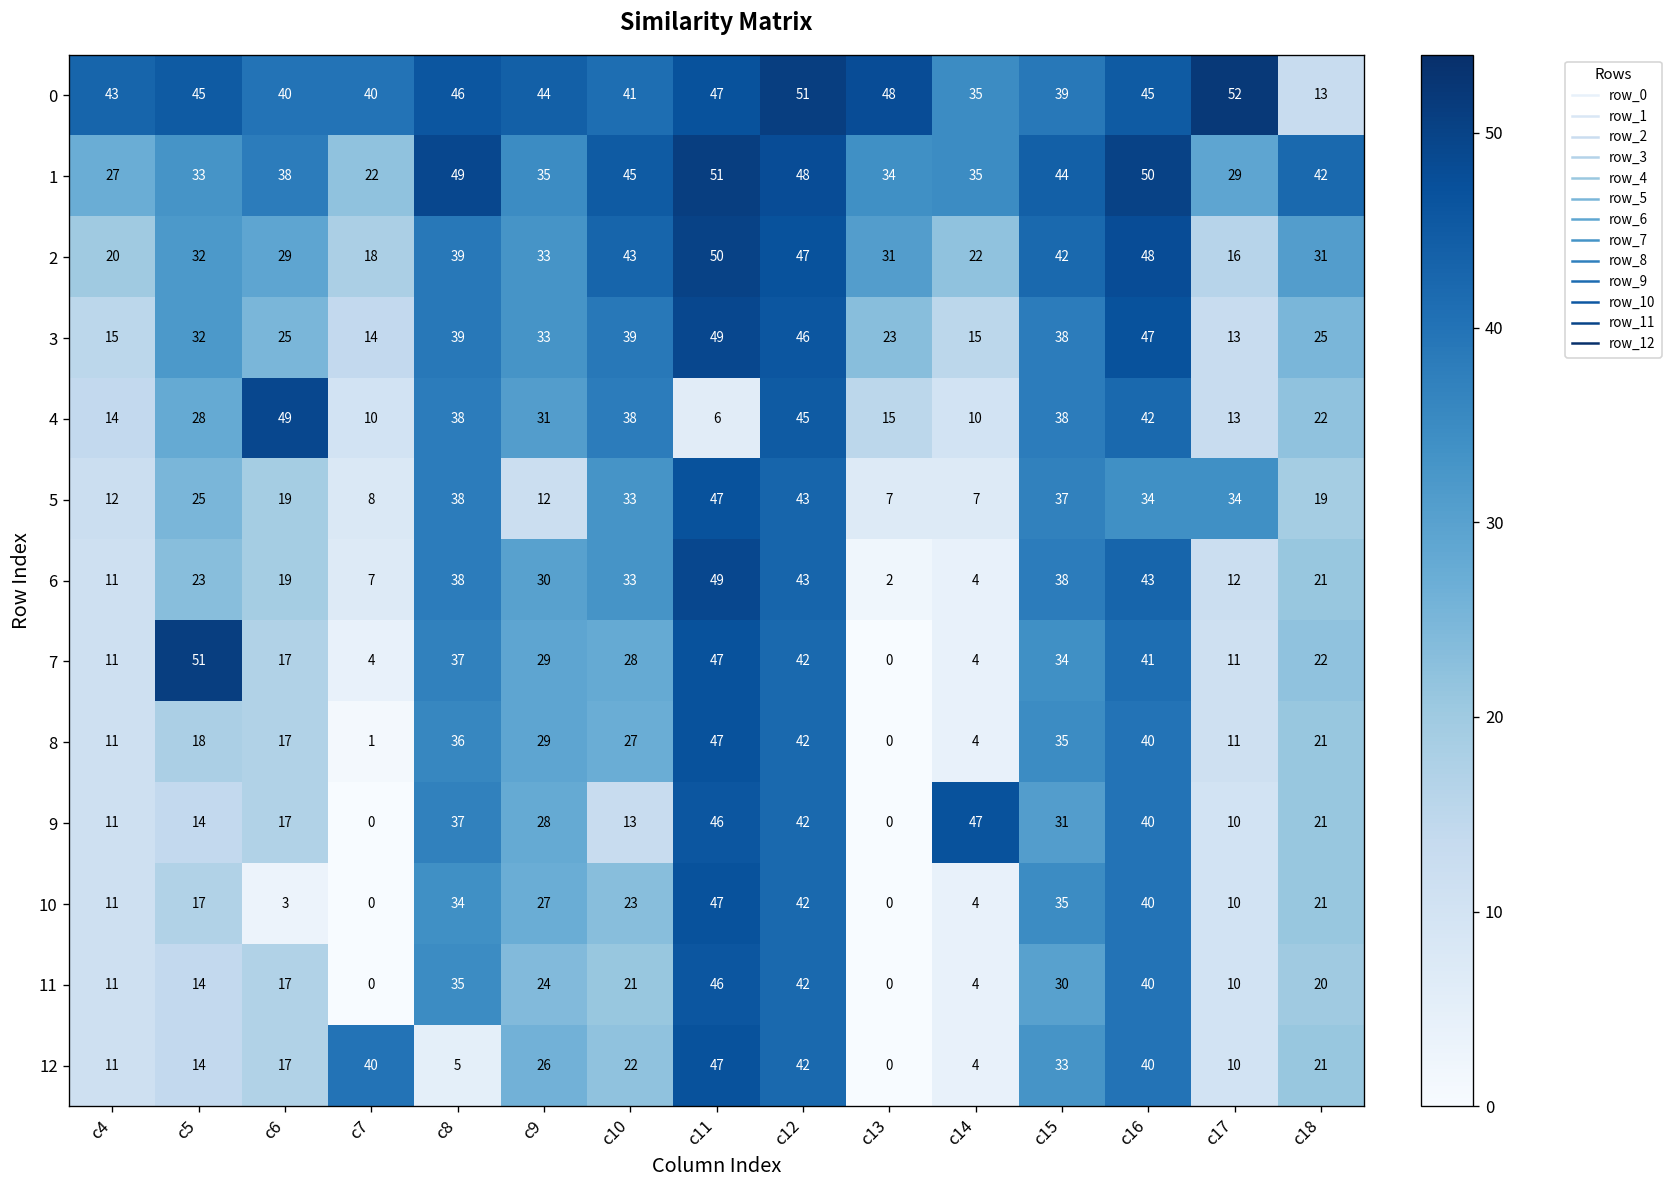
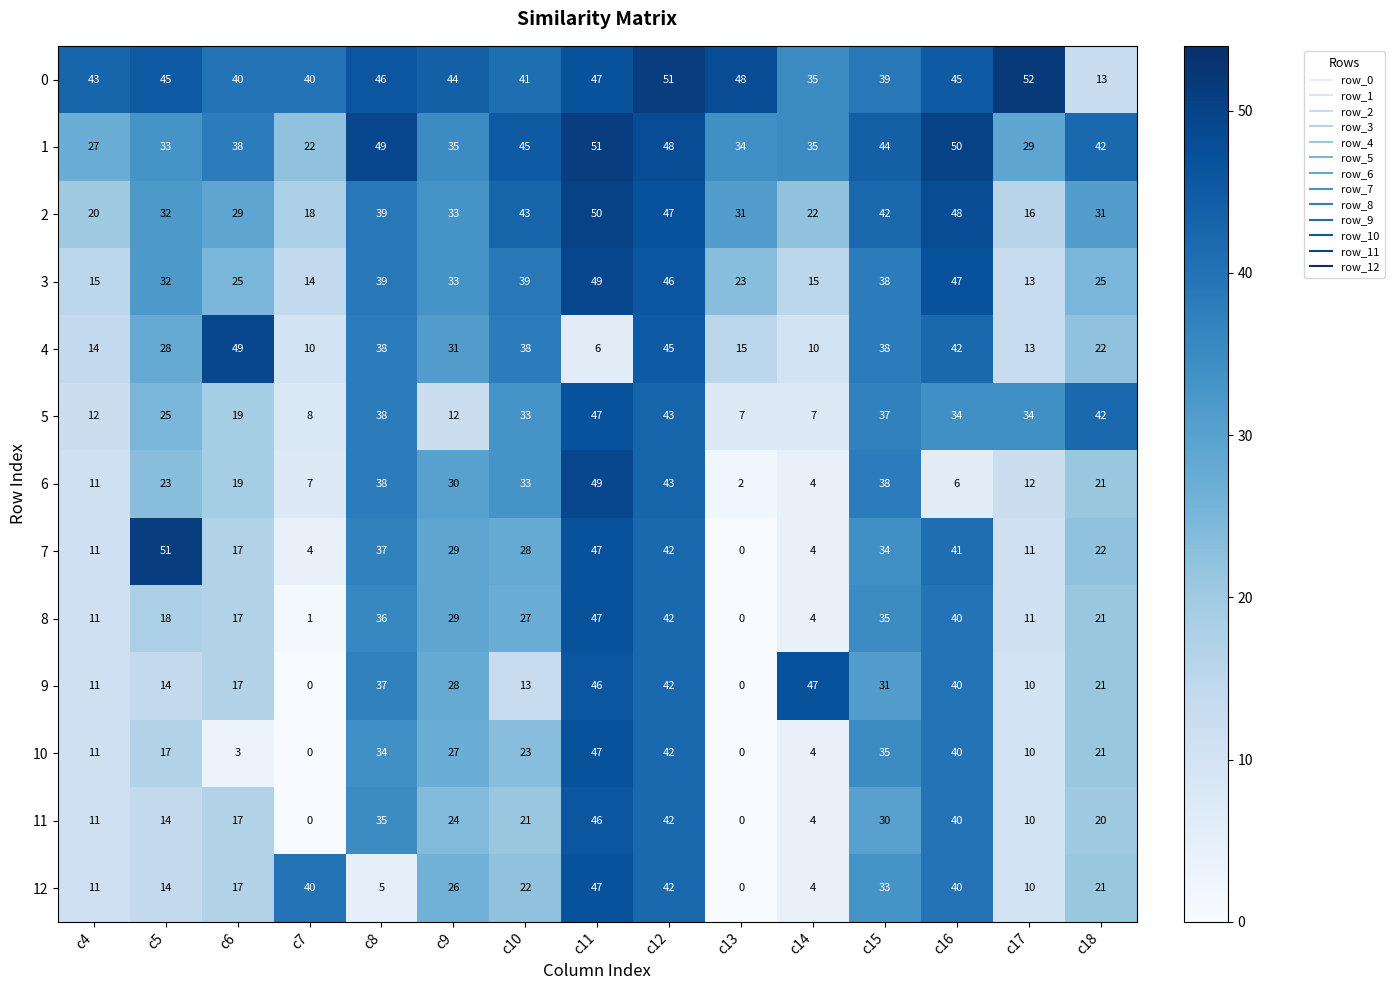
5, c18: 19 -> 42
6, c16: 43 -> 6
